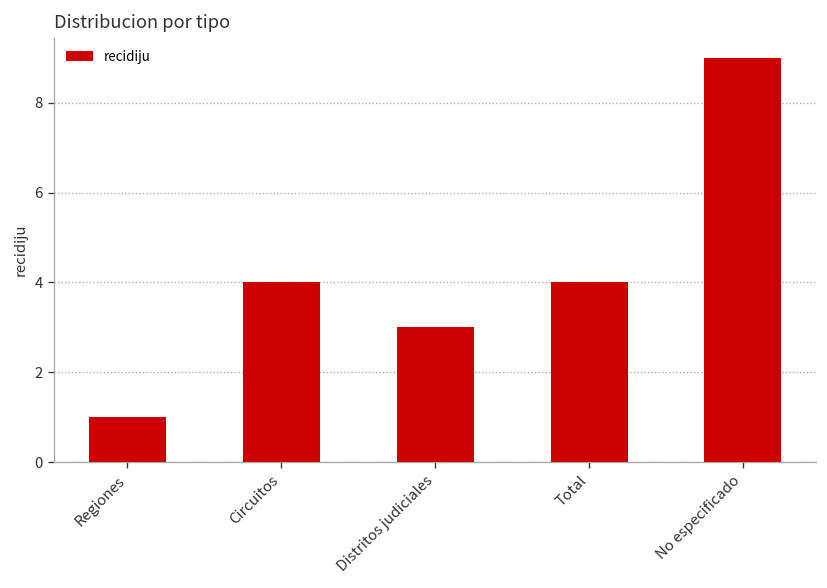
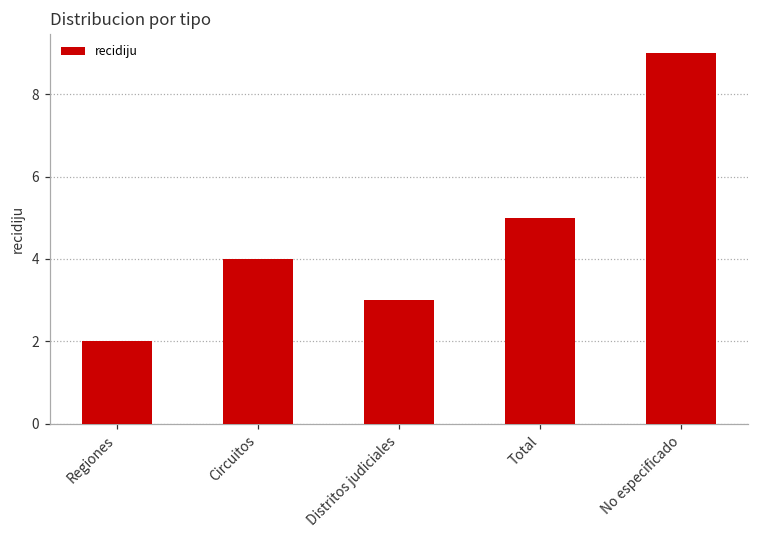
Regiones: 1 -> 2
Total: 4 -> 5
